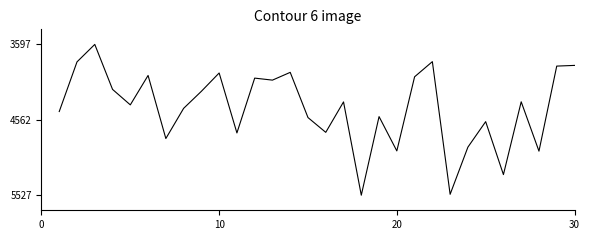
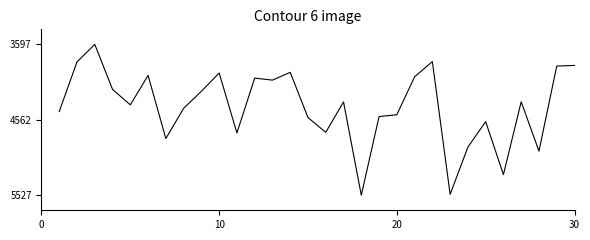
20: 5000 -> 4500
